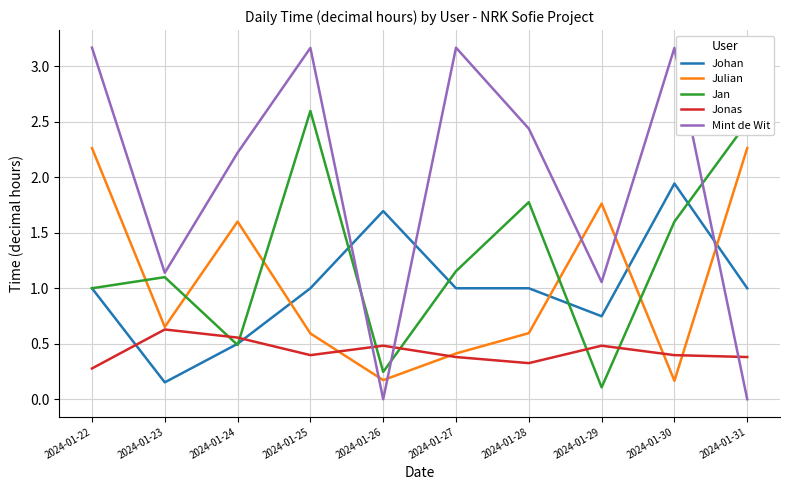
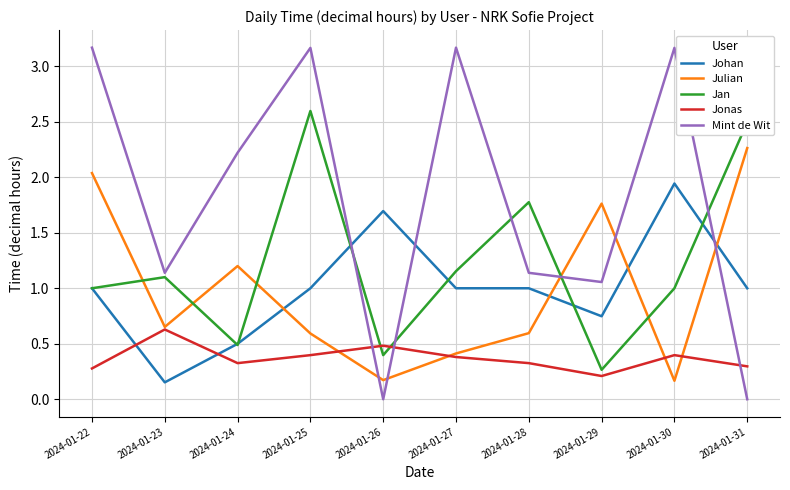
Julian, 2024-01-22: 2.26 -> 2.04
Julian, 2024-01-24: 1.6 -> 1.2
Jonas, 2024-01-24: 0.56 -> 0.33
Jan, 2024-01-26: 0.25 -> 0.40
Mint de Wit, 2024-01-28: 2.44 -> 1.14
Jan, 2024-01-29: 0.11 -> 0.27
Jonas, 2024-01-29: 0.48 -> 0.21
Jan, 2024-01-30: 1.6 -> 1.0
Jonas, 2024-01-31: 0.38 -> 0.30
